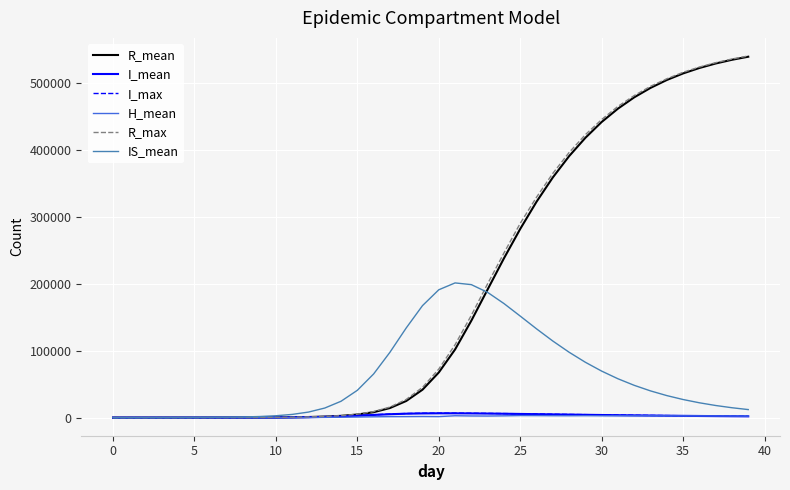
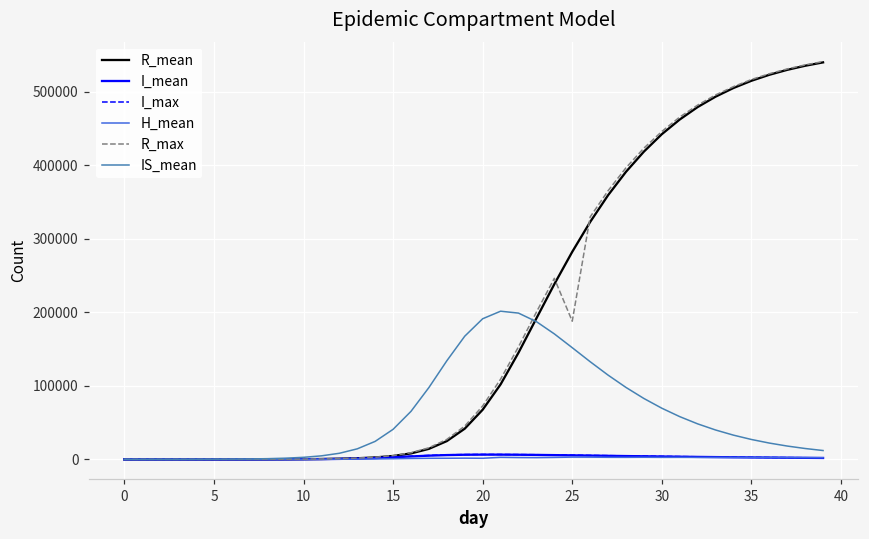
R_max, 25: 290000 -> 190000
